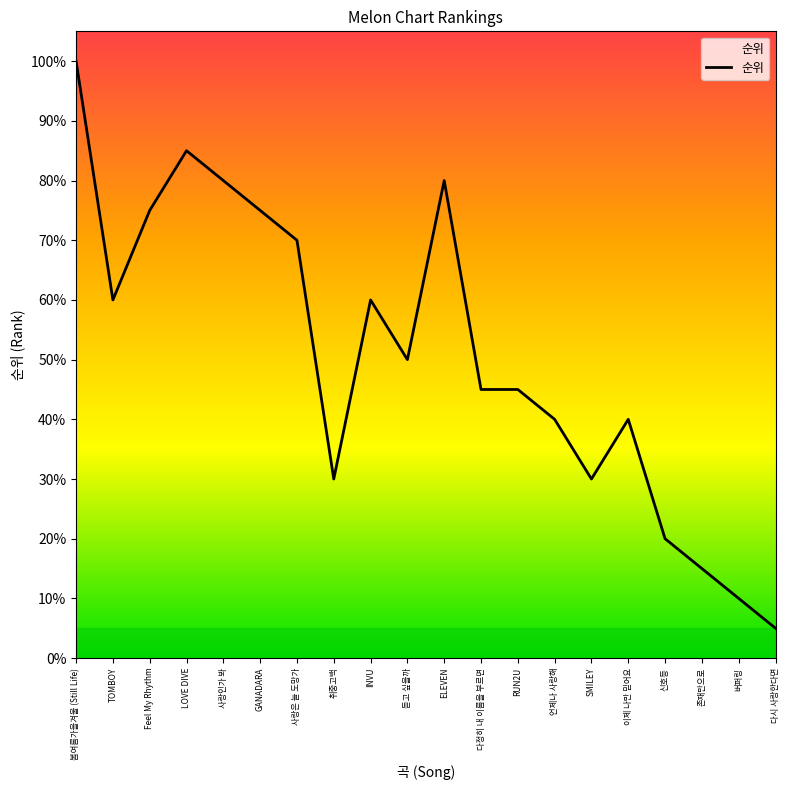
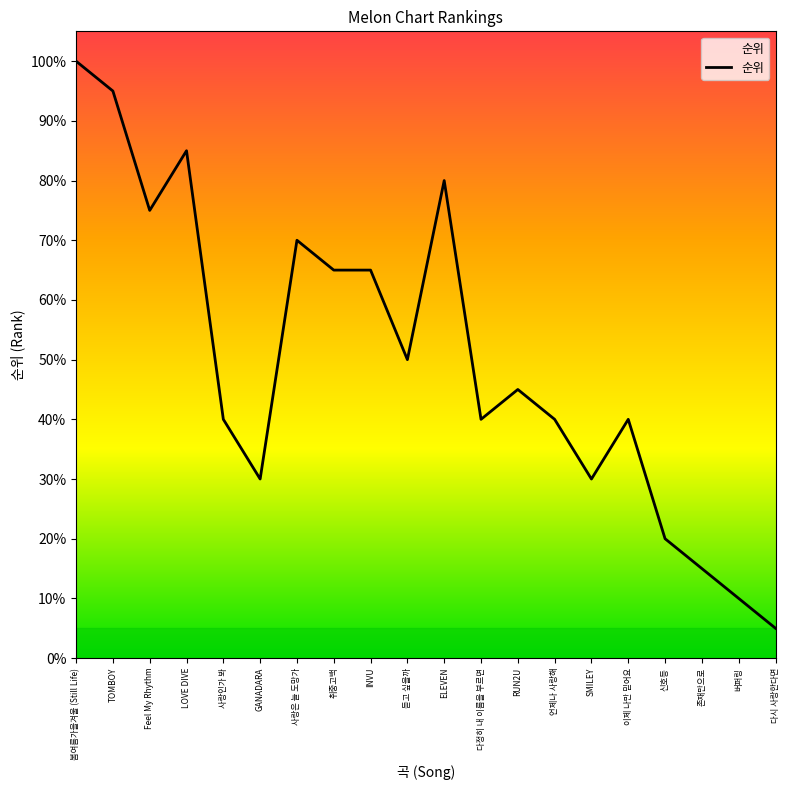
TOMBOY: 60% -> 95%
사랑인가 봐: 80% -> 40%
GANADARA: 75% -> 30%
취중고백: 30% -> 65%
INVU: 60% -> 65%
다정히 내 이름을 부르면: 45% -> 40%
